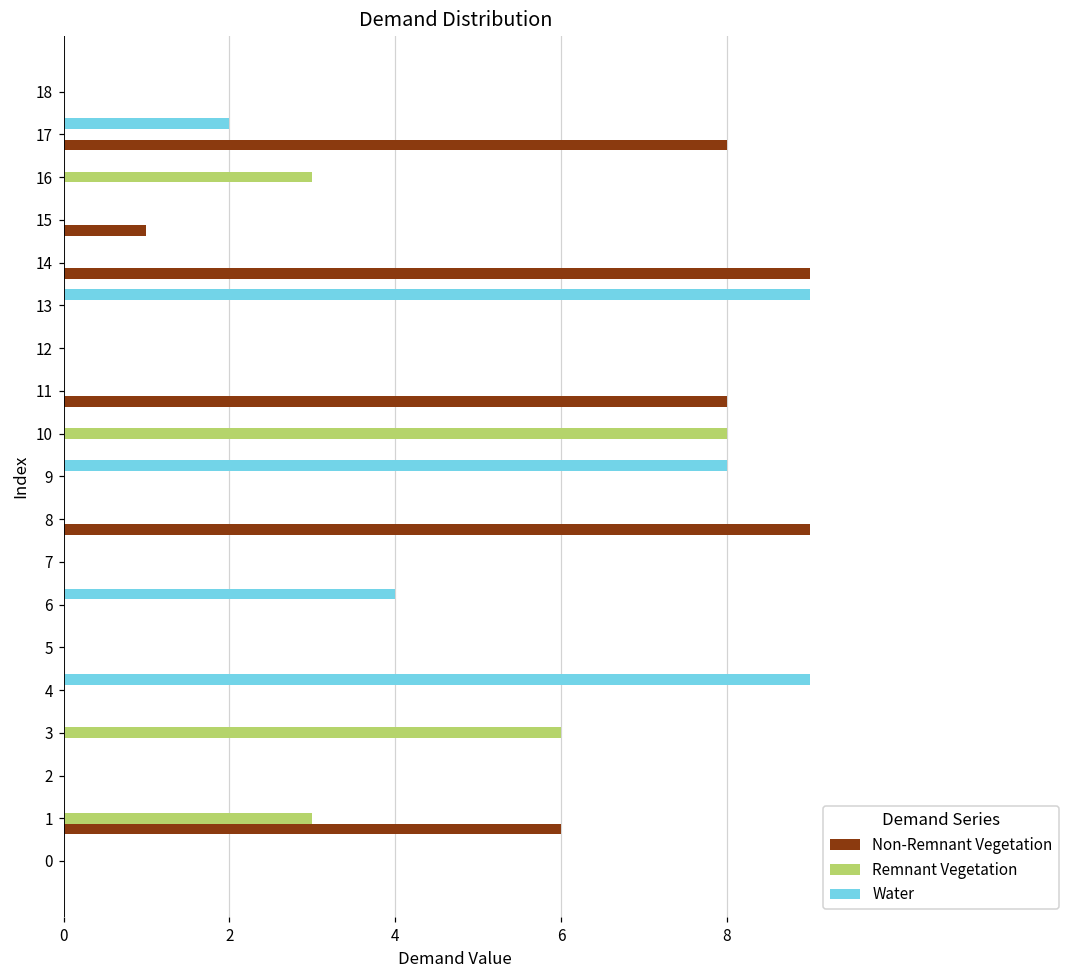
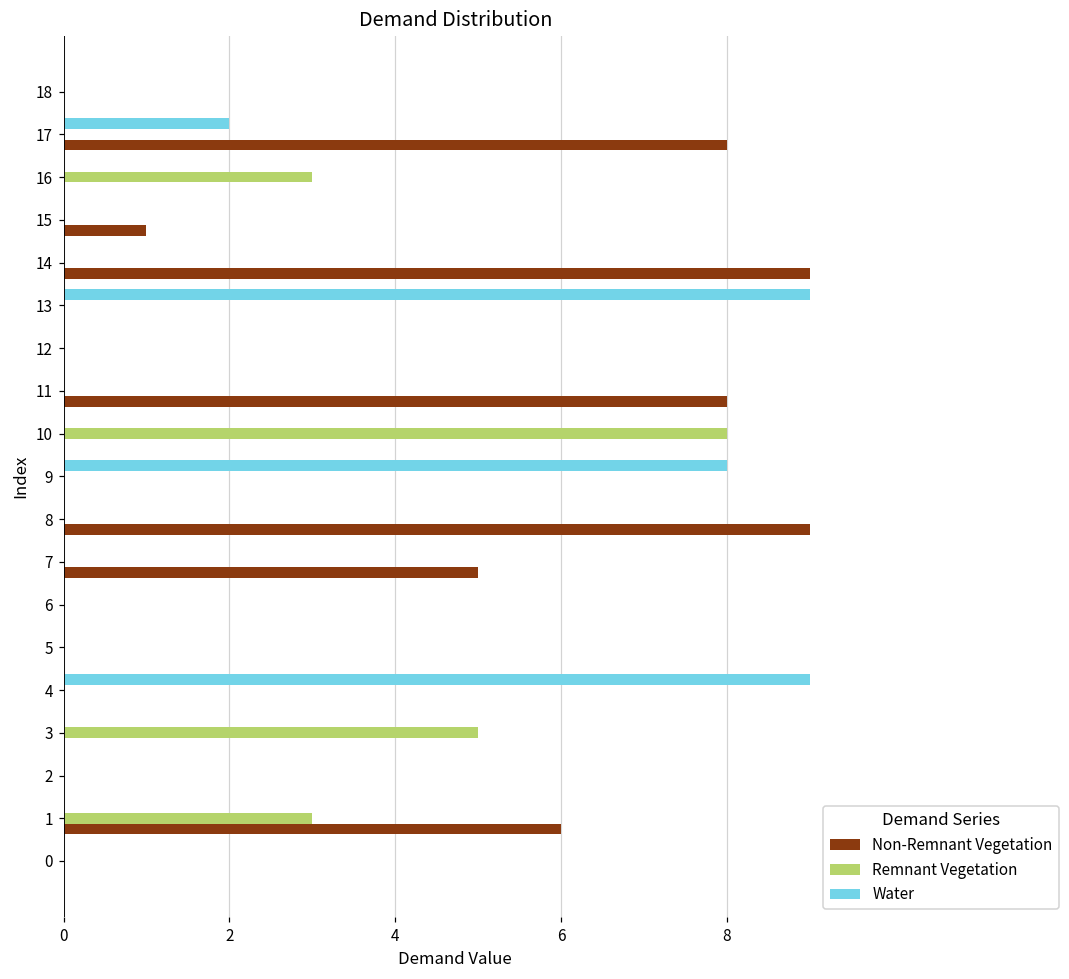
Non-Remnant Vegetation, 7: 0 -> 5
Water, 6: 4 -> 0
Remnant Vegetation, 3: 6 -> 5
